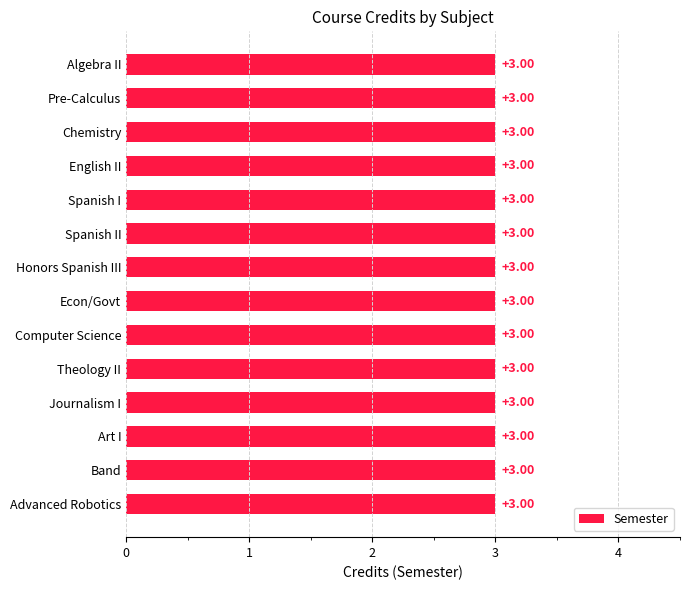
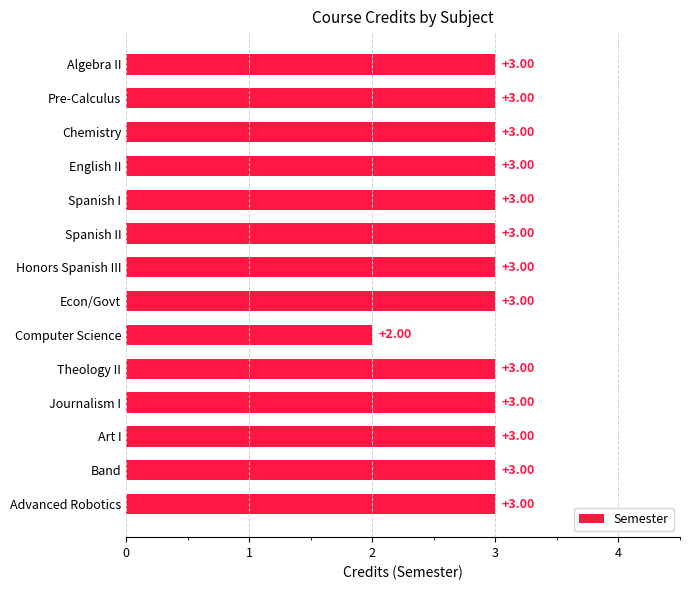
Computer Science: +3.00 -> +2.00
